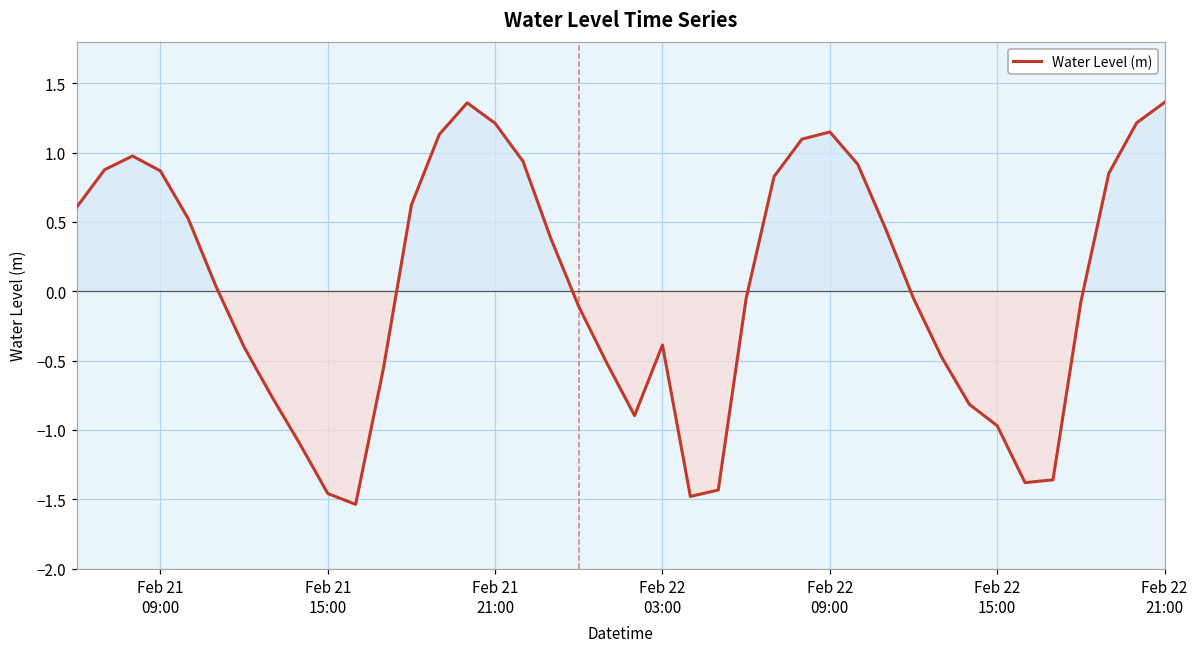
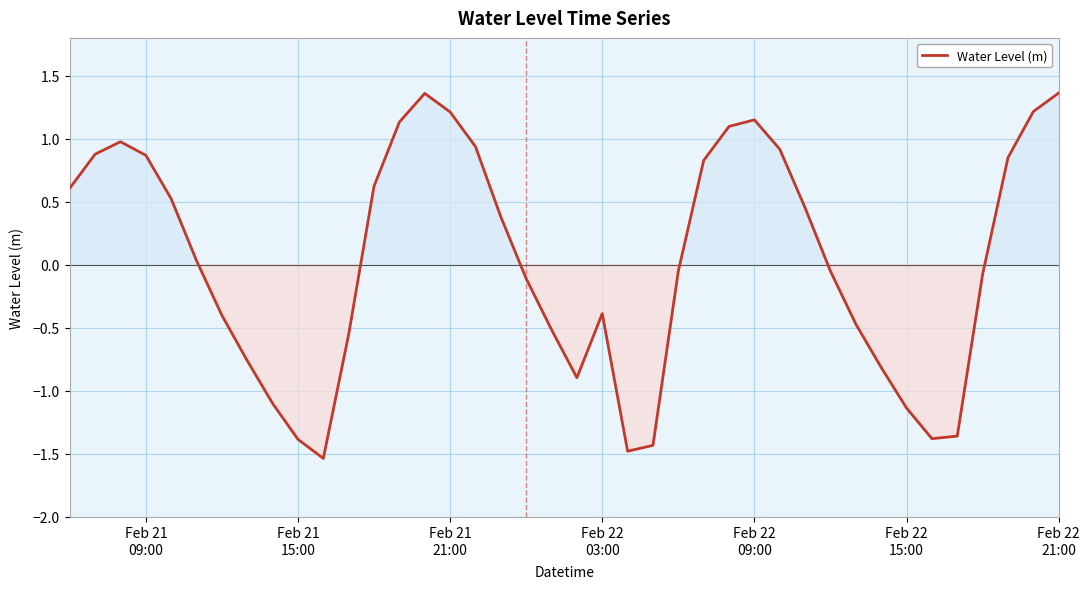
Feb 21 15:00: -1.46 -> -1.39
Feb 22 15:00: -0.97 -> -1.14
